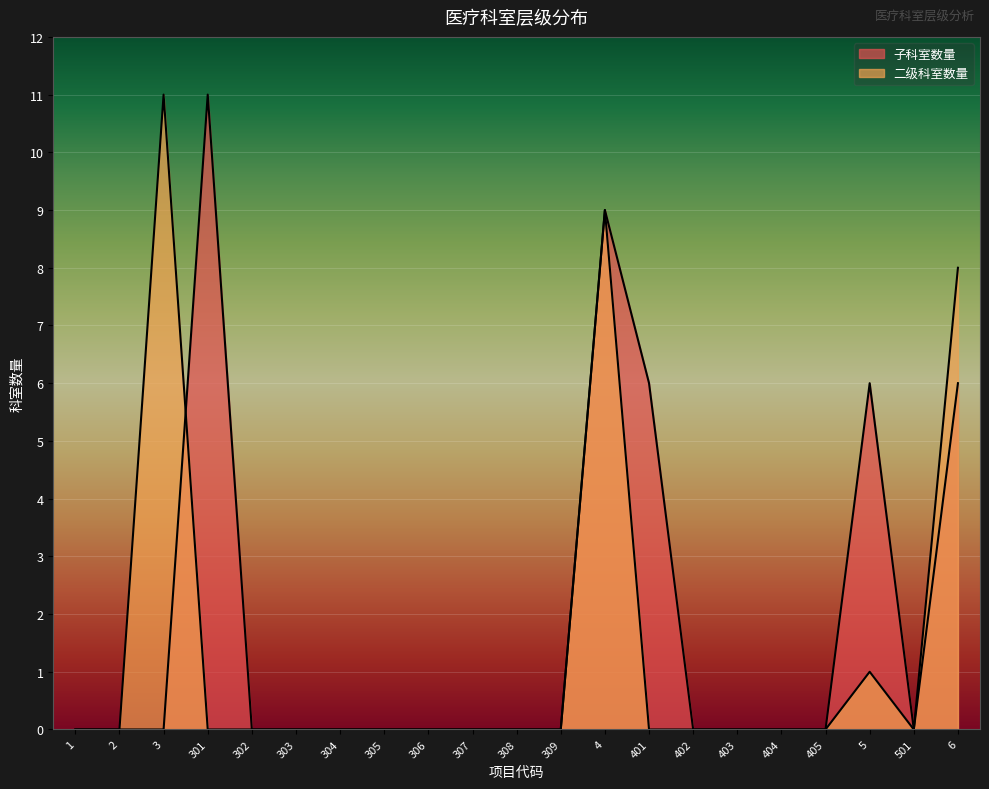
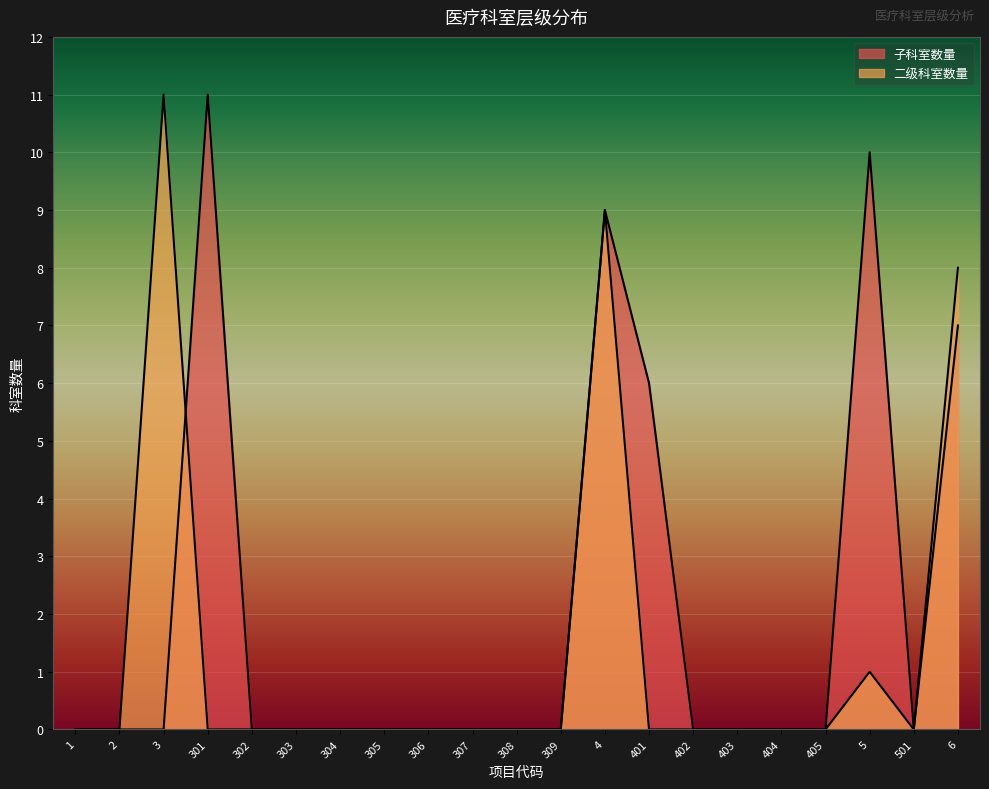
子科室数量, 5: 6 -> 10
子科室数量, 6: 6 -> 7
